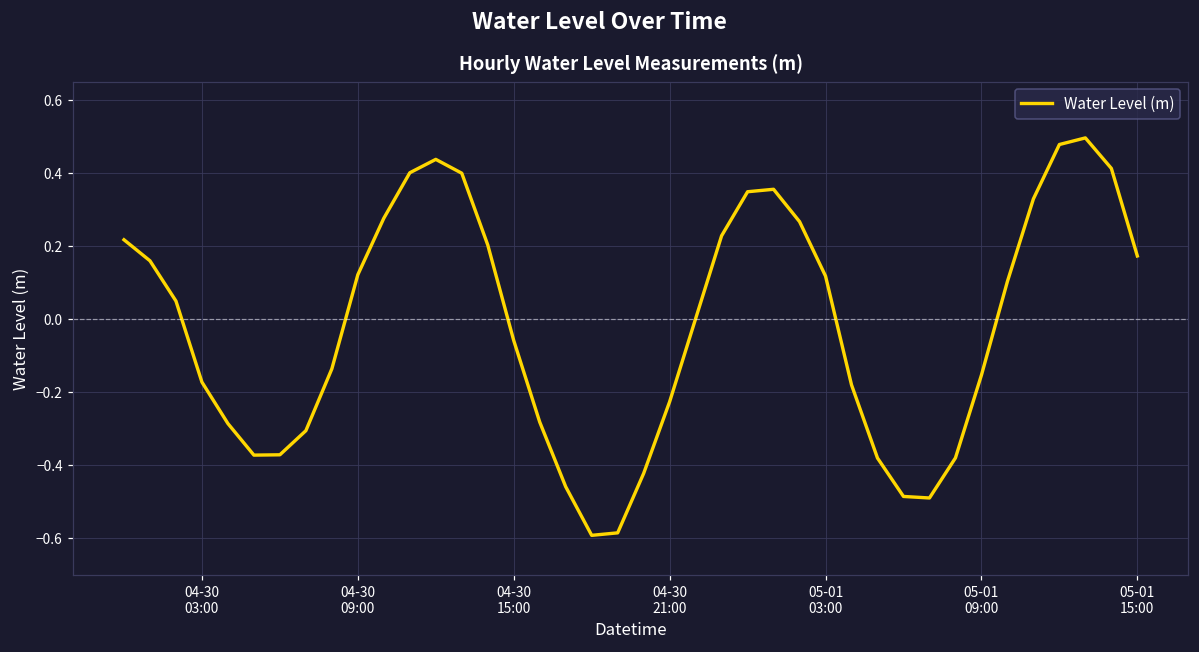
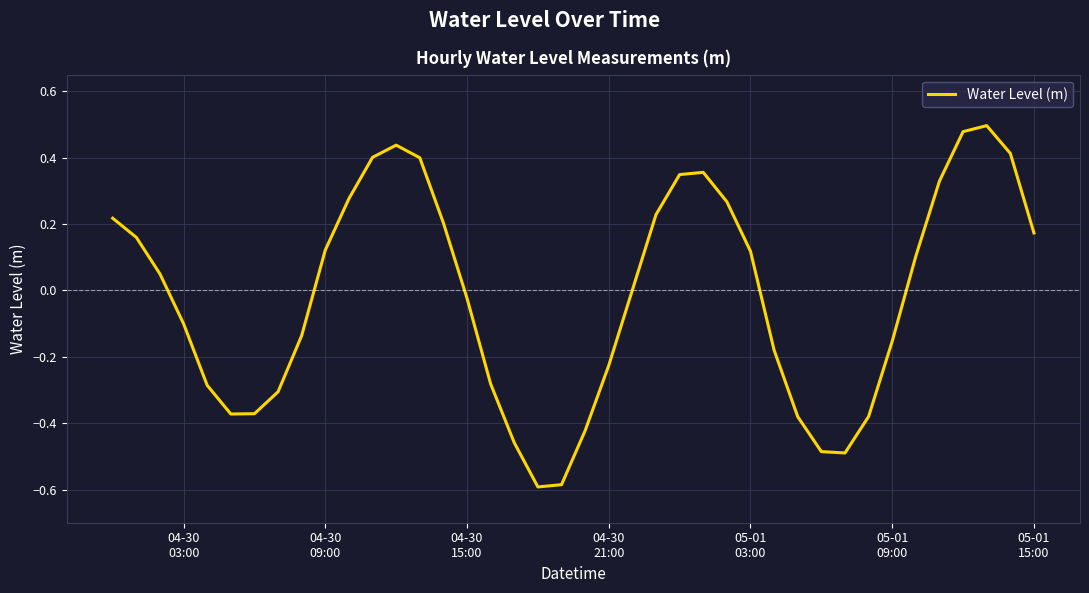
04-30 03:00: -0.17 -> -0.10
04-30 15:00: -0.06 -> -0.02
